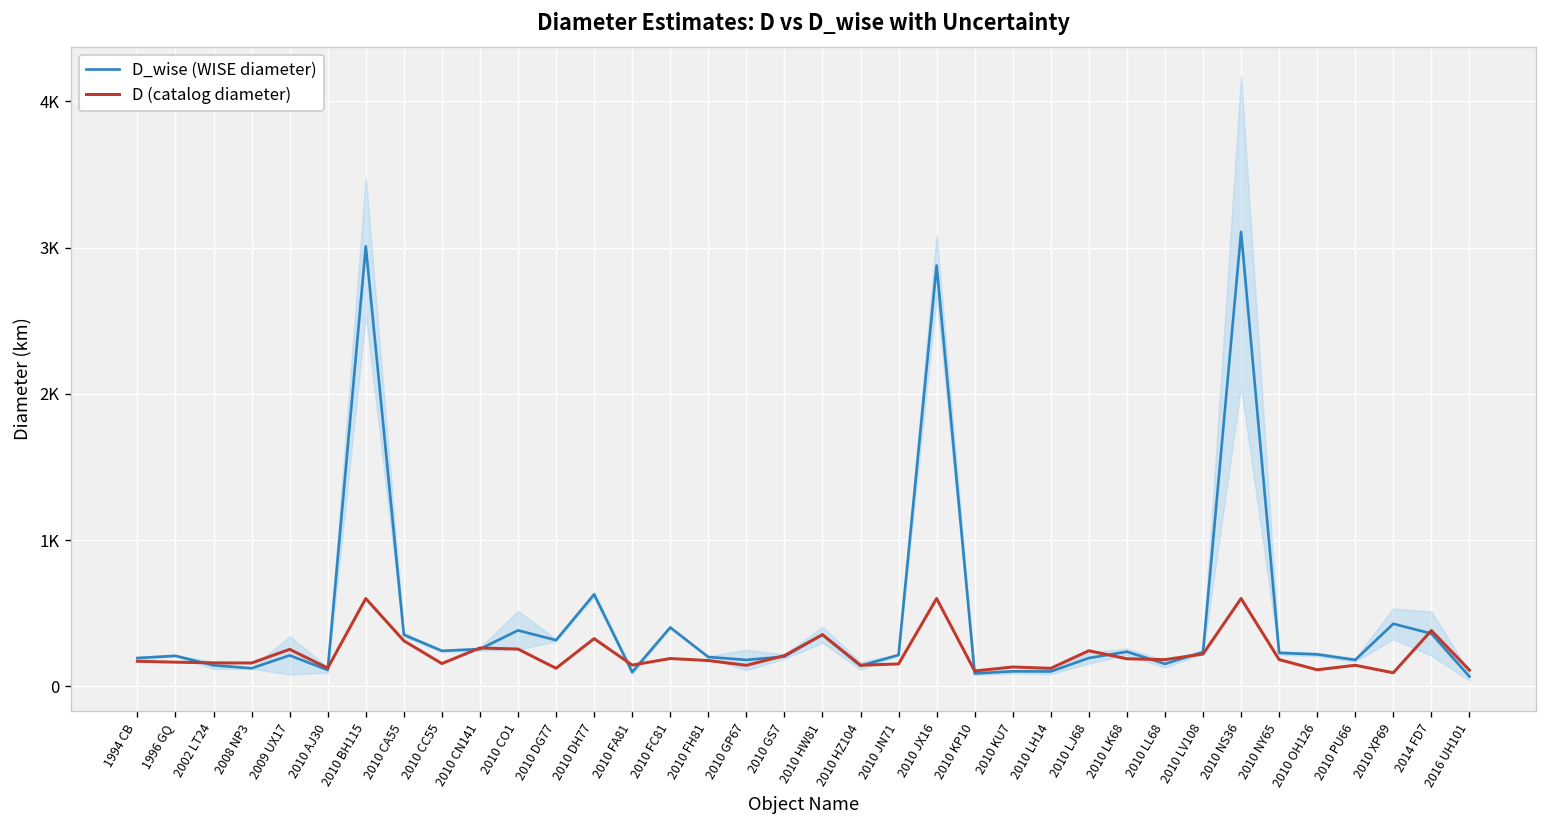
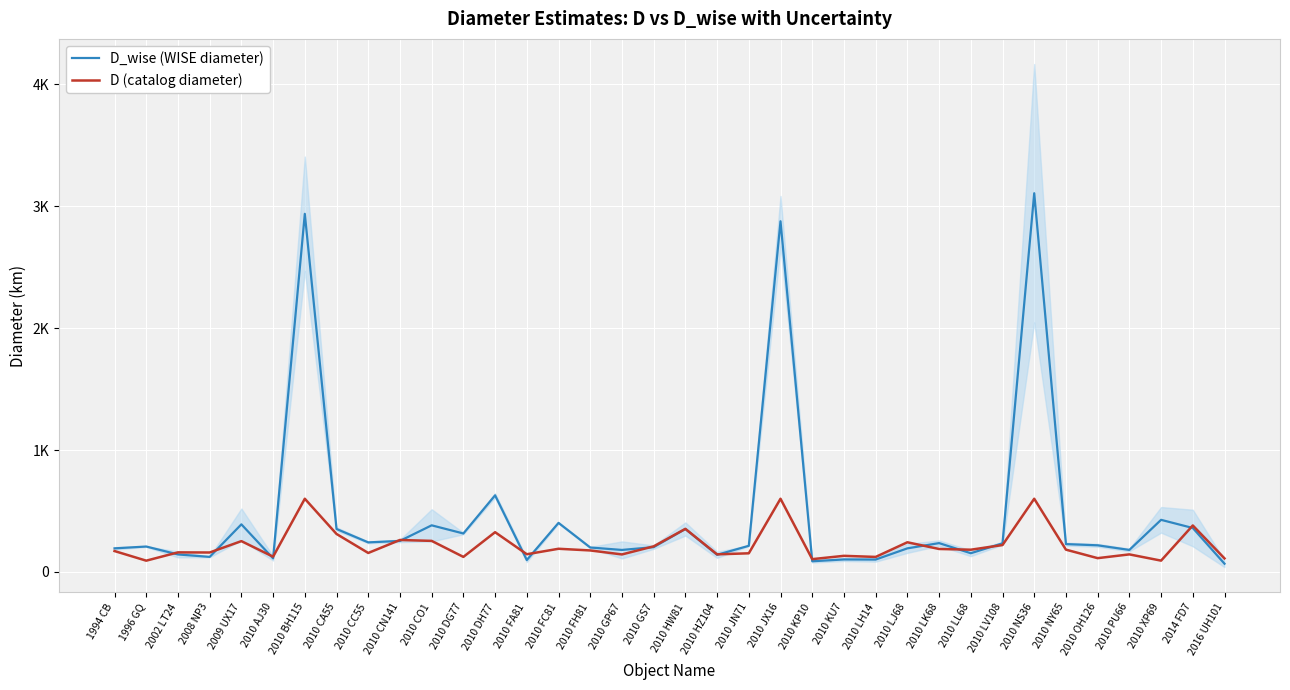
D (catalog diameter), 1996 GQ: 160 -> 90
D_wise (WISE diameter), 2009 UX17: 210 -> 390
D_wise (WISE diameter), 2010 BH115: 3010 -> 2940
